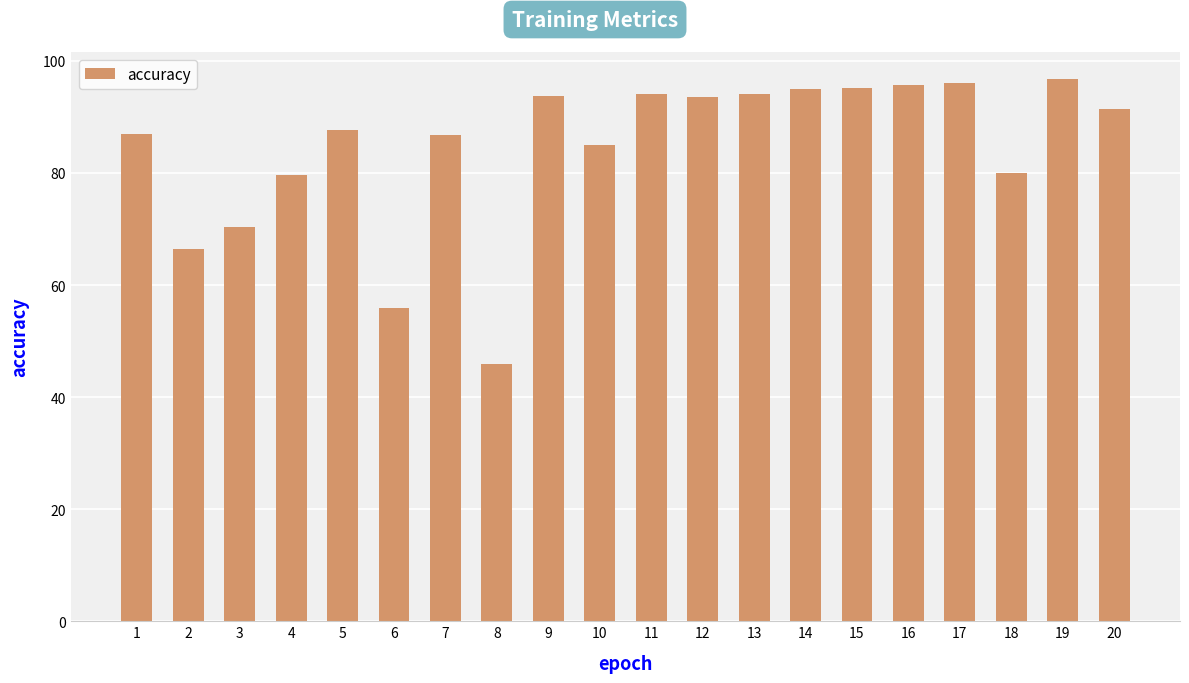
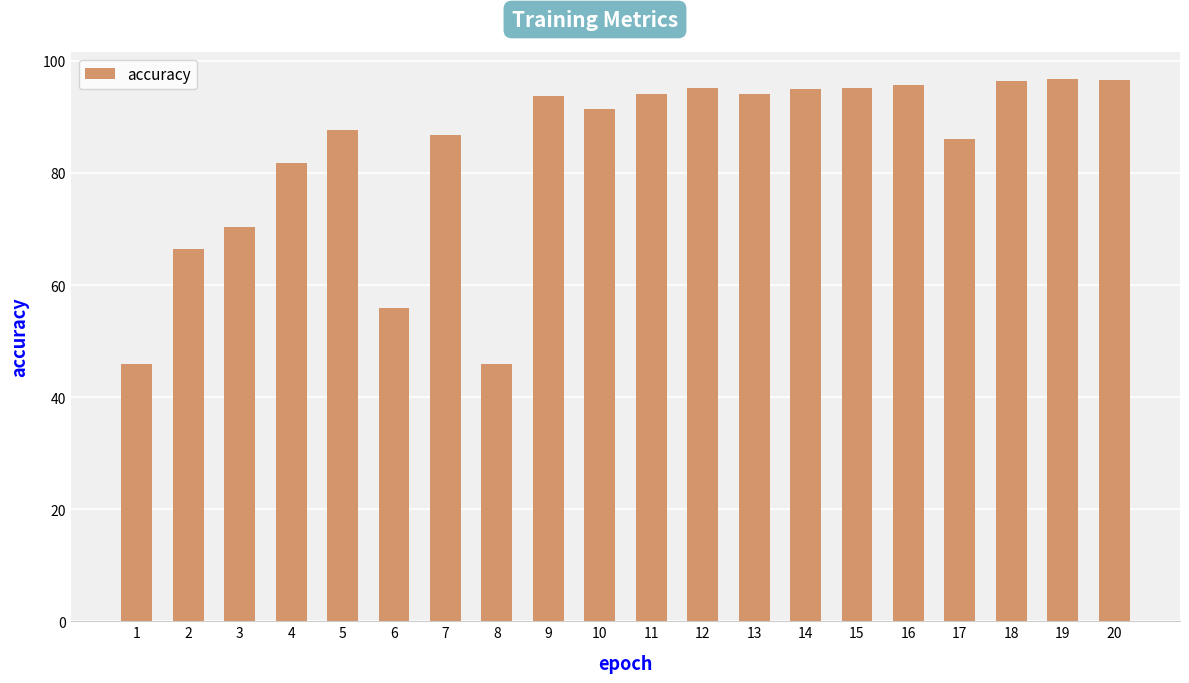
1: 87 -> 46
4: 80 -> 82
10: 85 -> 91
12: 94 -> 95
17: 96 -> 86
18: 80 -> 96
20: 91 -> 97
